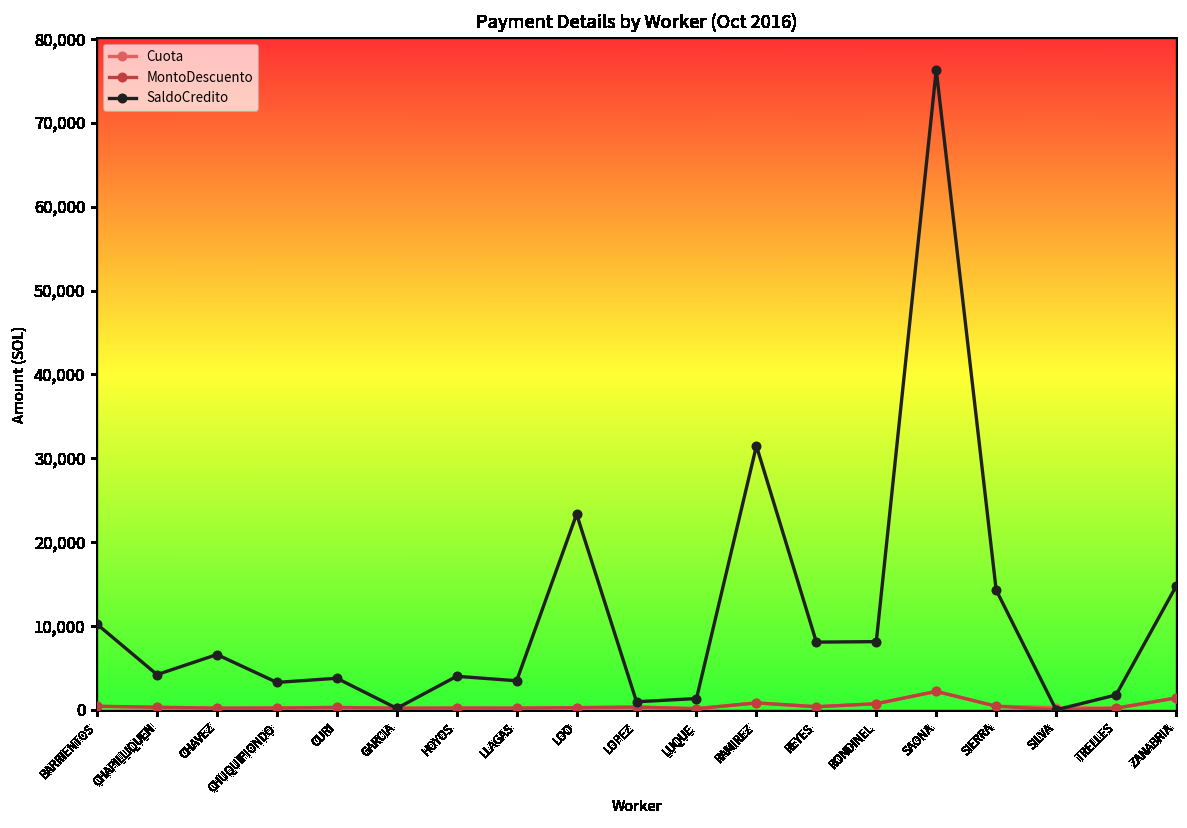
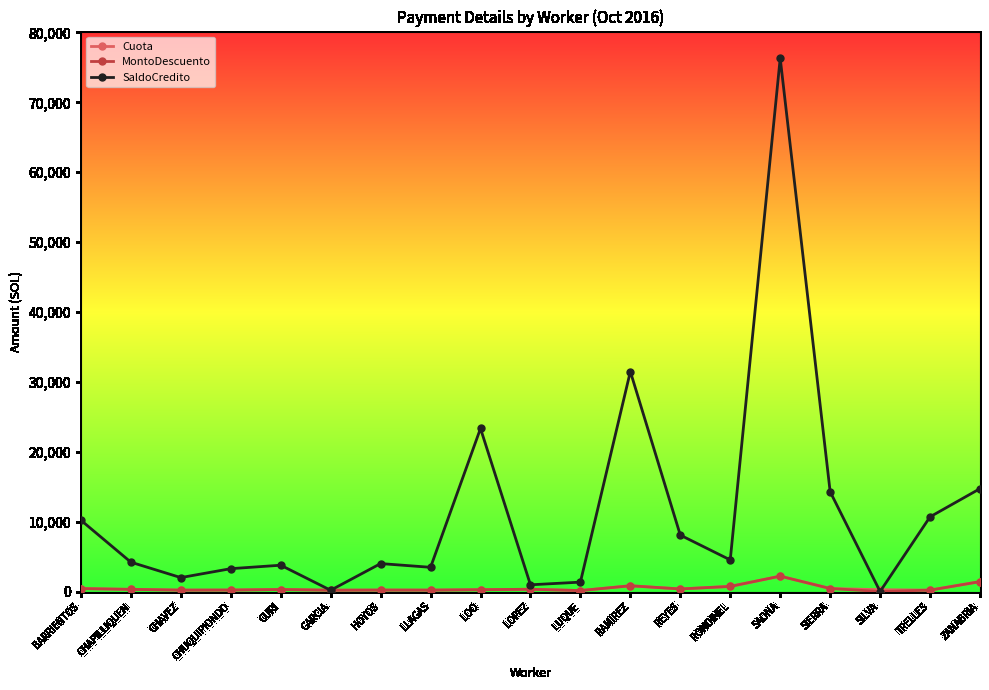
SaldoCredito, CHAVEZ: 7,000 -> 2,000
SaldoCredito, RONDINEL: 8,000 -> 5,000
SaldoCredito, TRELLES: 2,000 -> 11,000
